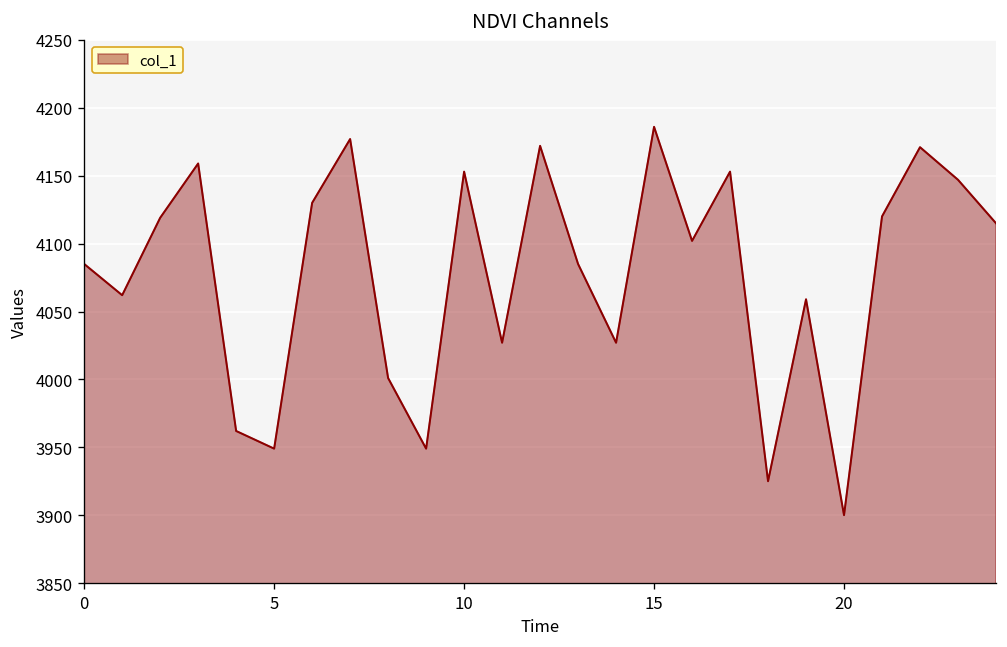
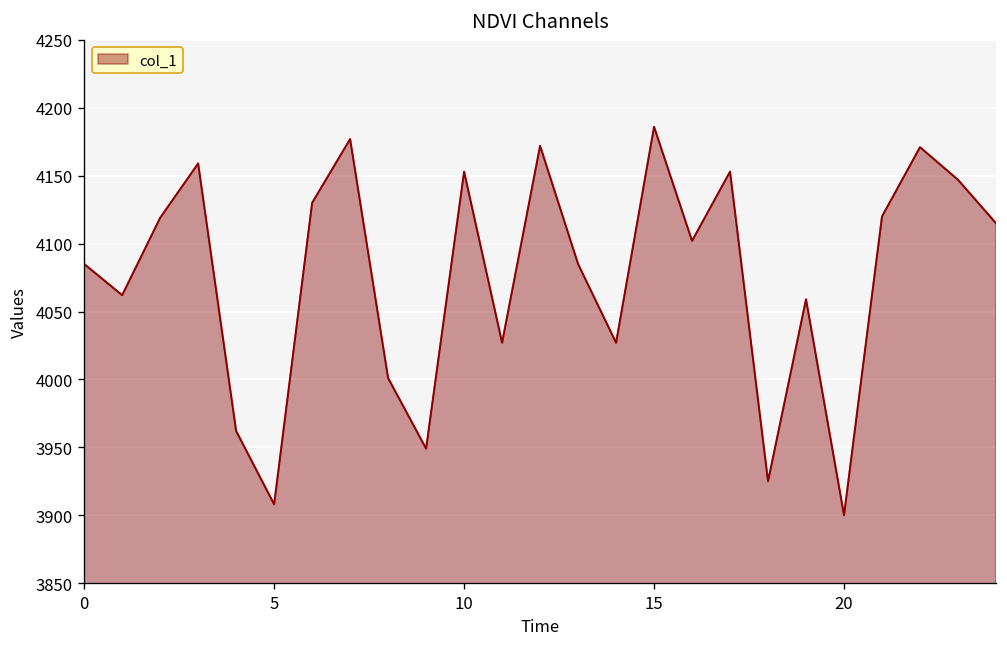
5: 3949 -> 3908
